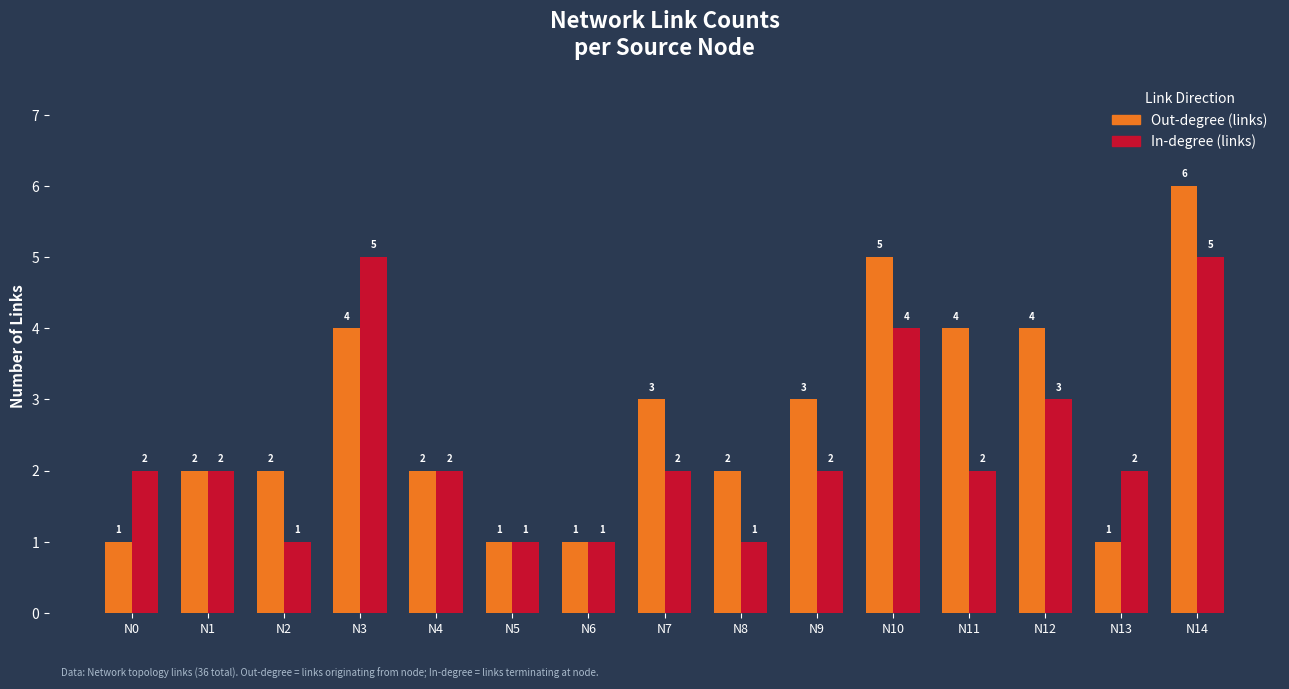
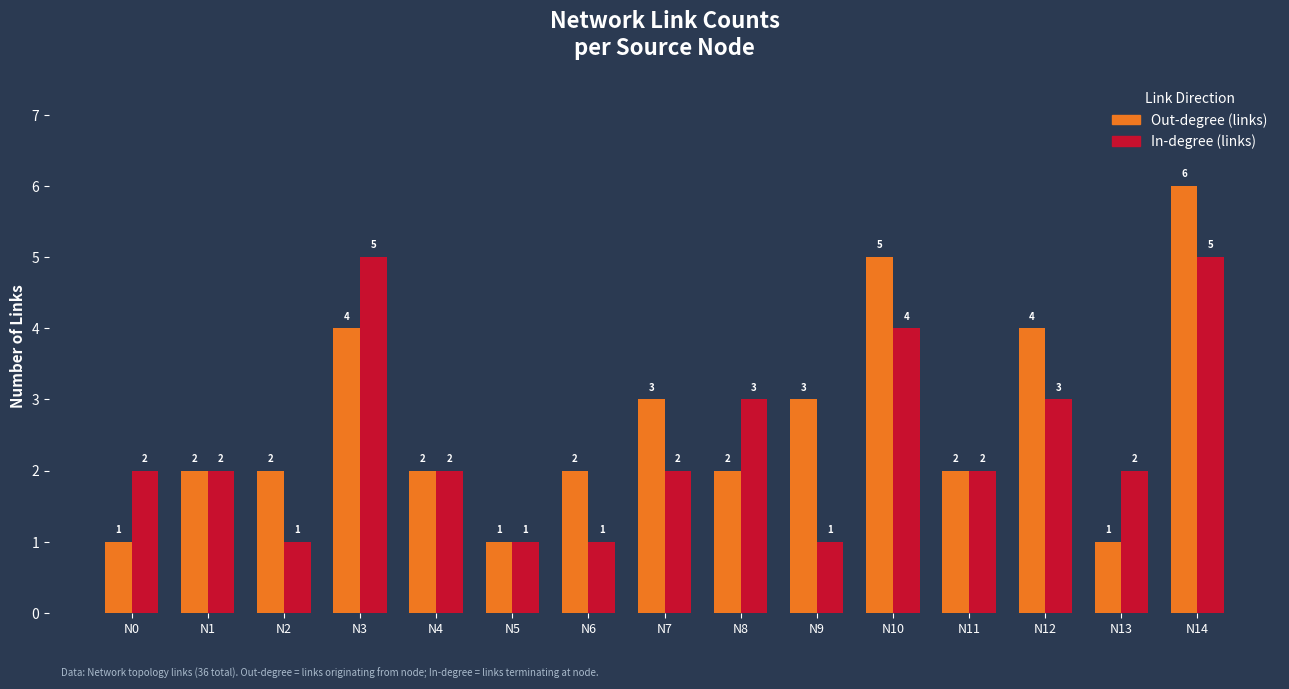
Out-degree (links), N6: 1 -> 2
In-degree (links), N8: 1 -> 3
In-degree (links), N9: 2 -> 1
Out-degree (links), N11: 4 -> 2
